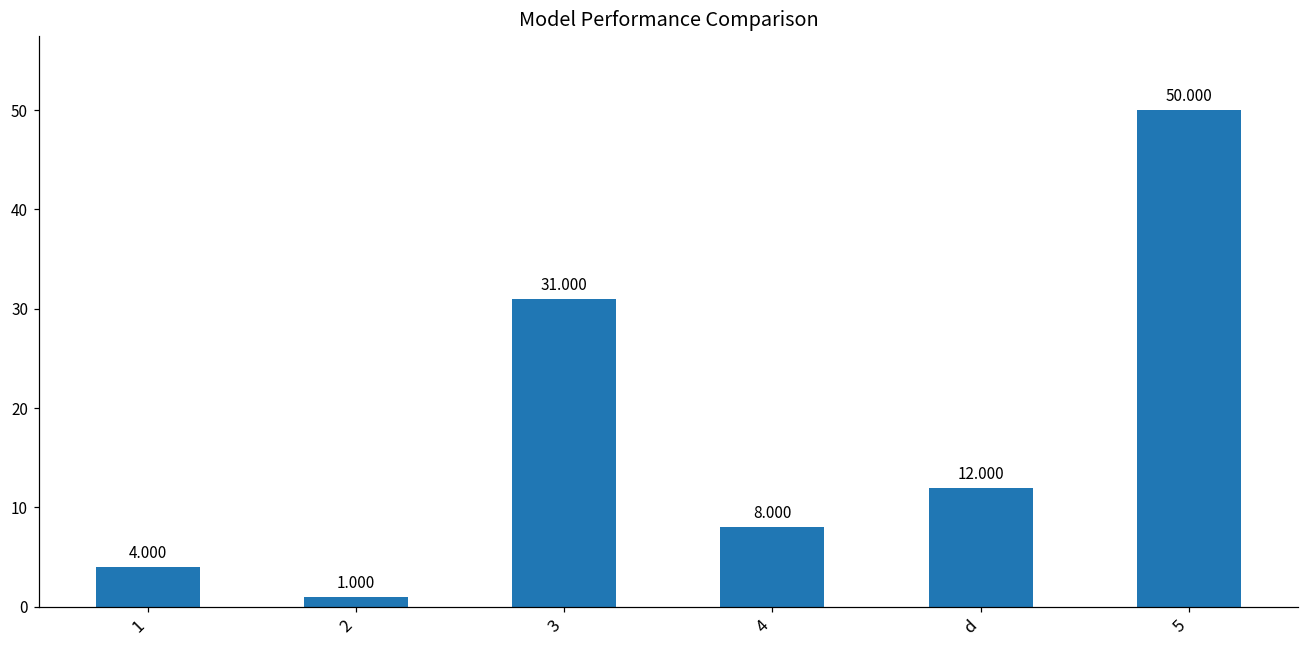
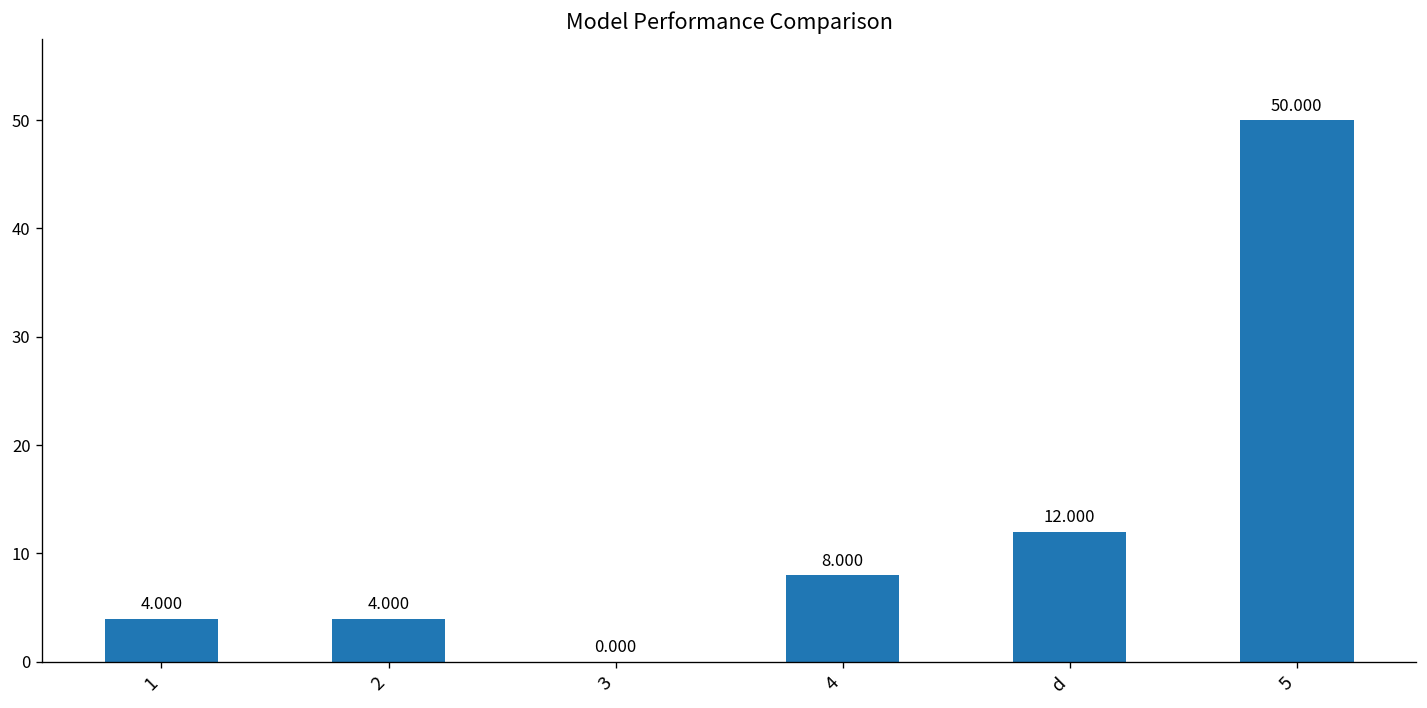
2: 1.000 -> 4.000
3: 31.000 -> 0.000
